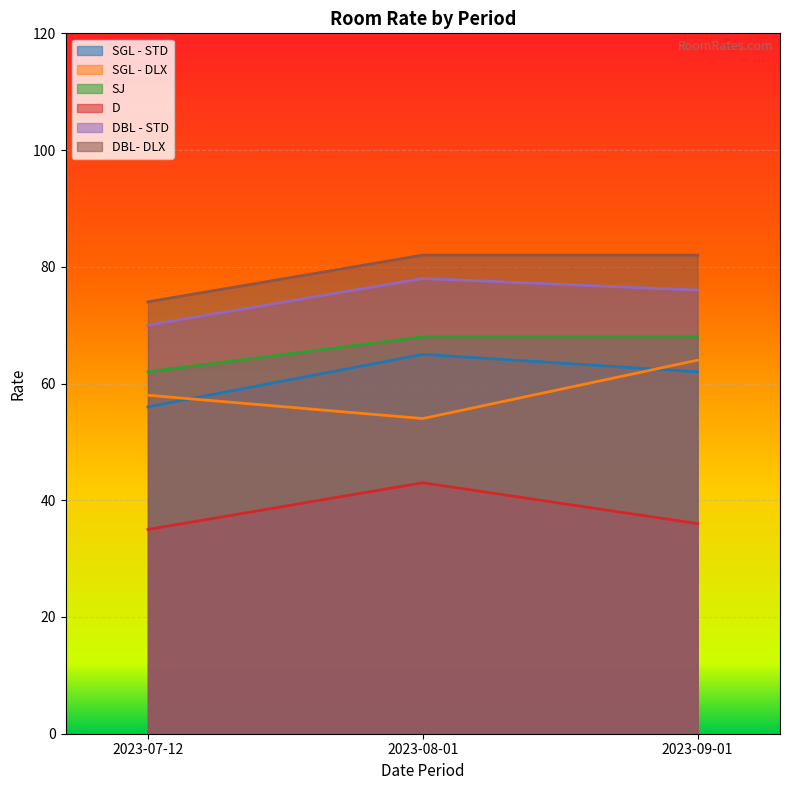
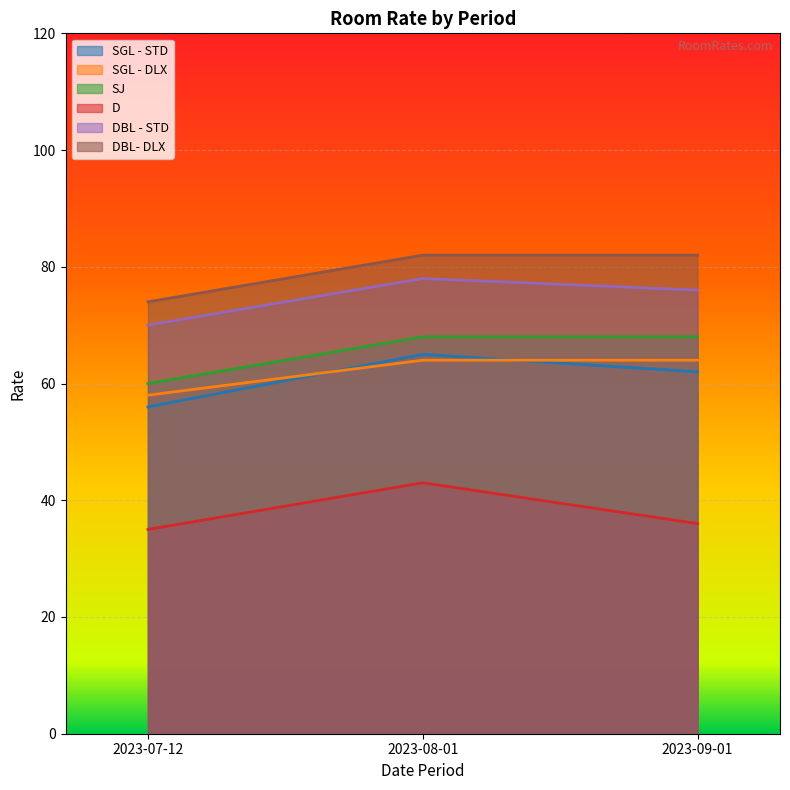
SJ, 2023-07-12: 62 -> 60
SGL - DLX, 2023-08-01: 54 -> 64
